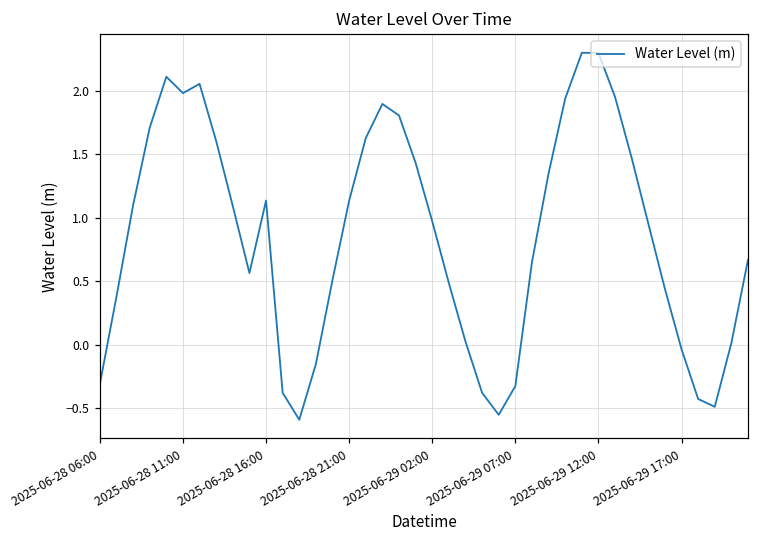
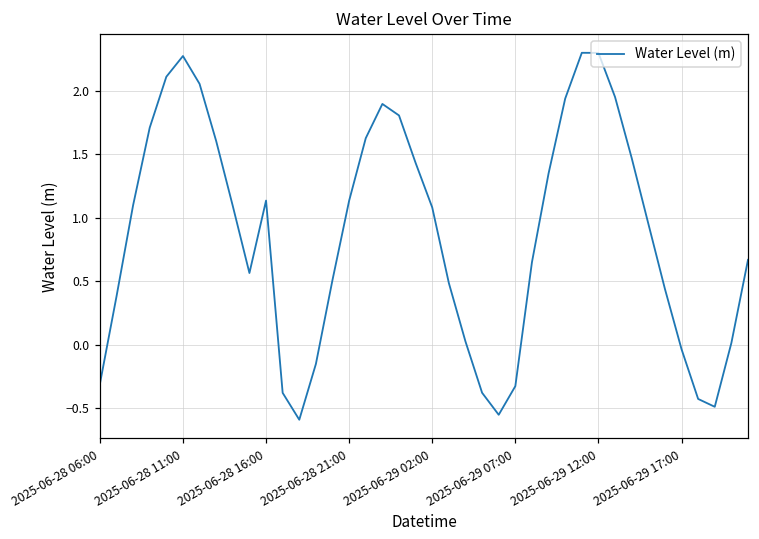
2025-06-28 11:00: 1.98 -> 2.27
2025-06-29 02:00: 0.97 -> 1.08
